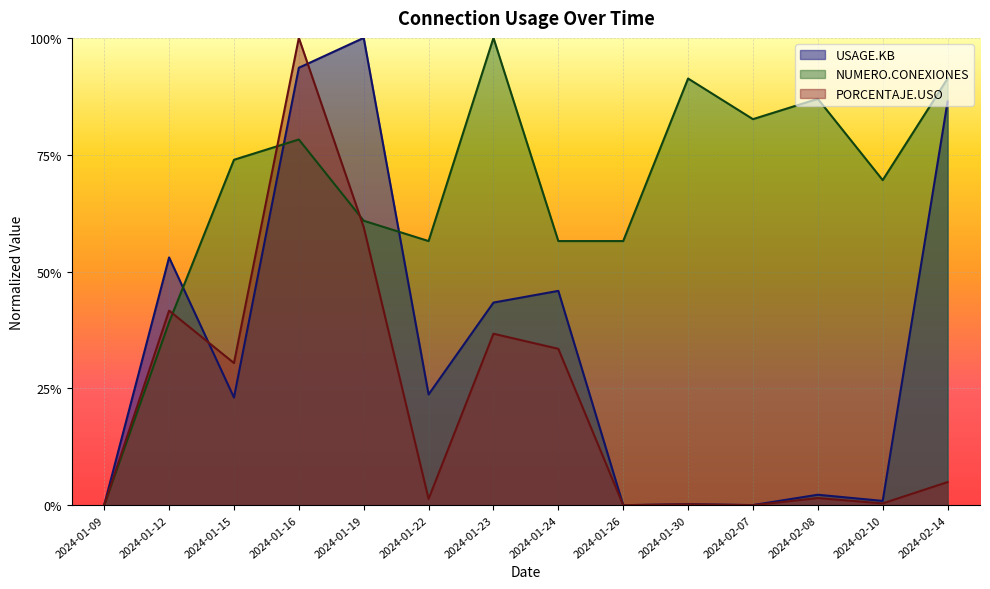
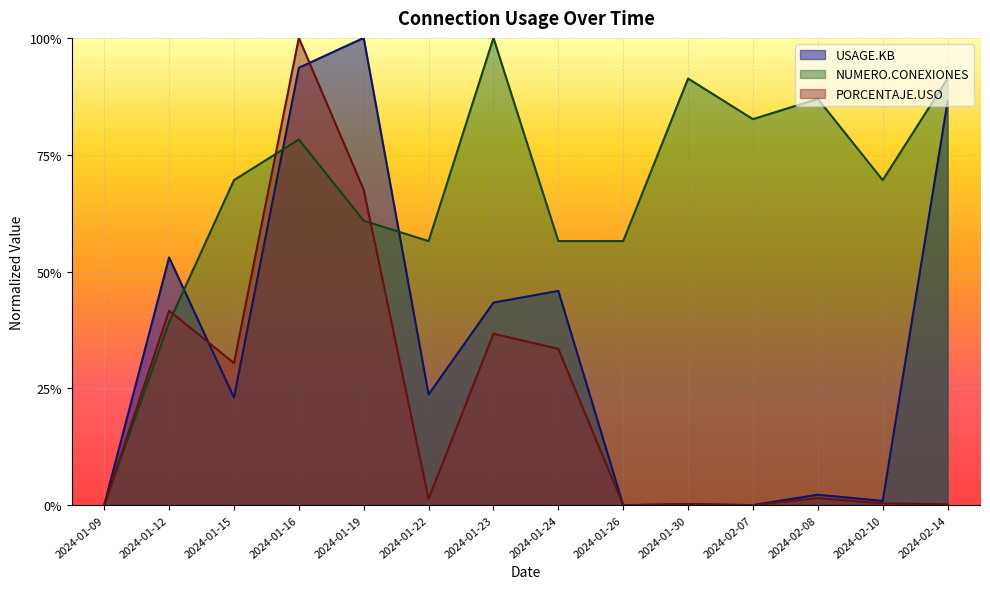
NUMERO.CONEXIONES, 2024-01-15: 74% -> 70%
PORCENTAJE.USO, 2024-01-19: 60% -> 67%
PORCENTAJE.USO, 2024-02-14: 5% -> 0%
